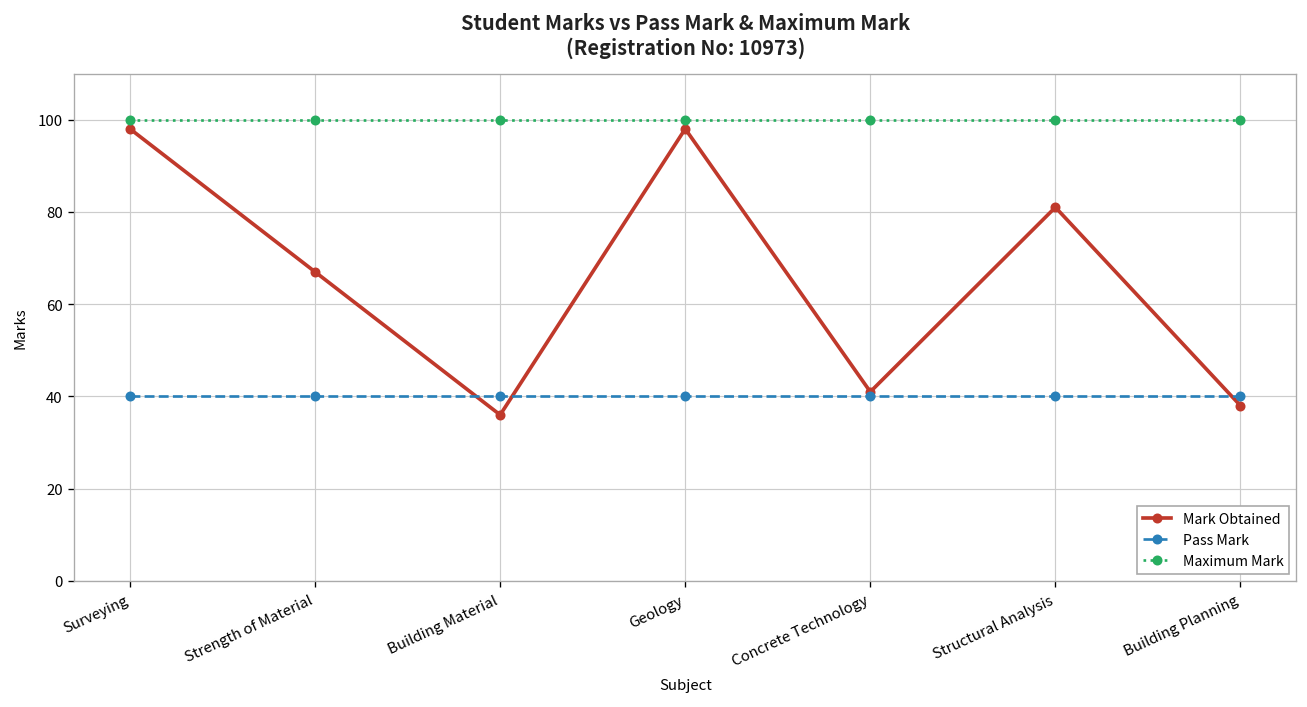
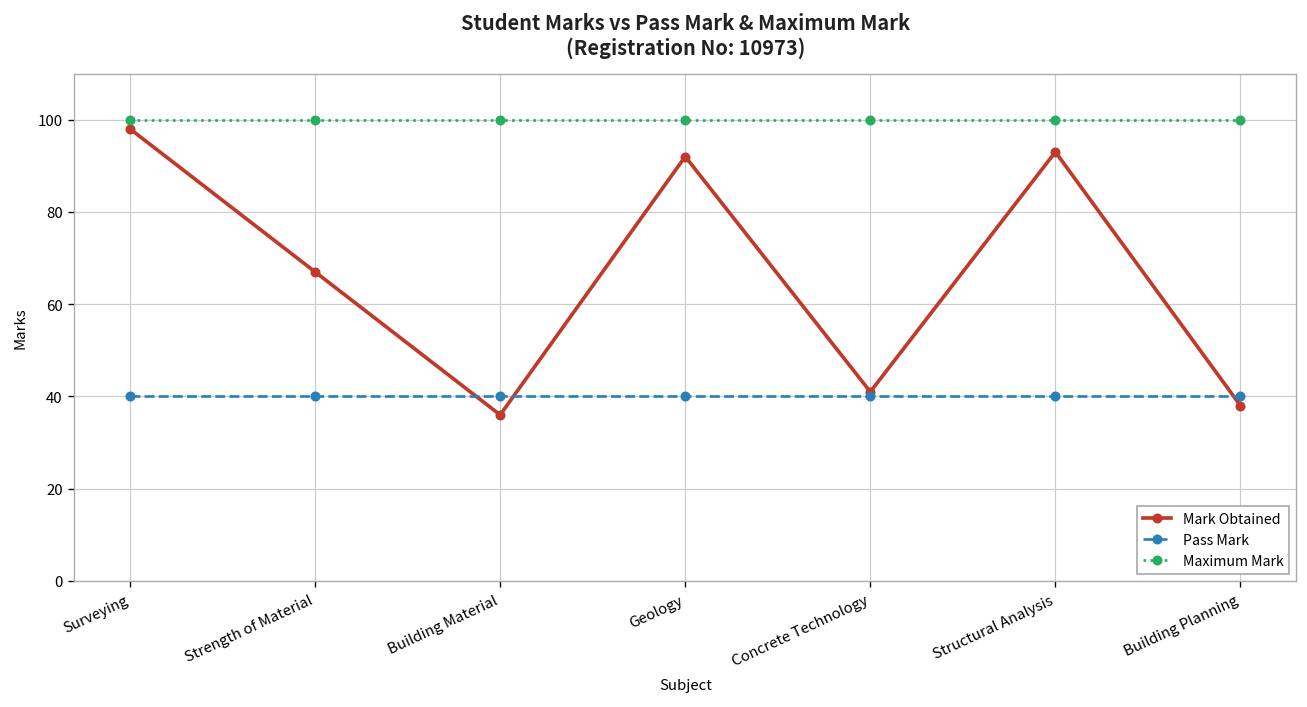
Mark Obtained, Geology: 98 -> 92
Mark Obtained, Structural Analysis: 81 -> 93
